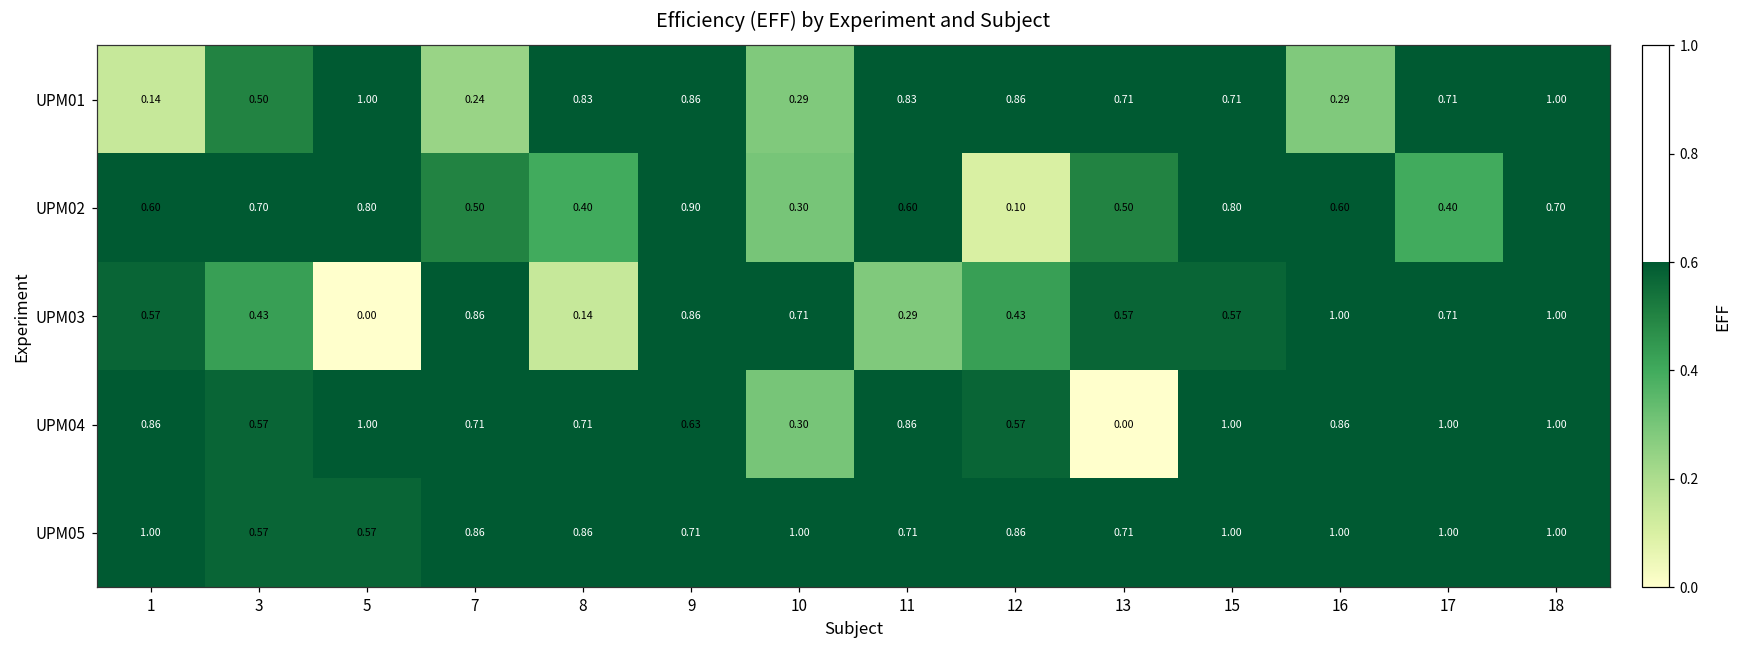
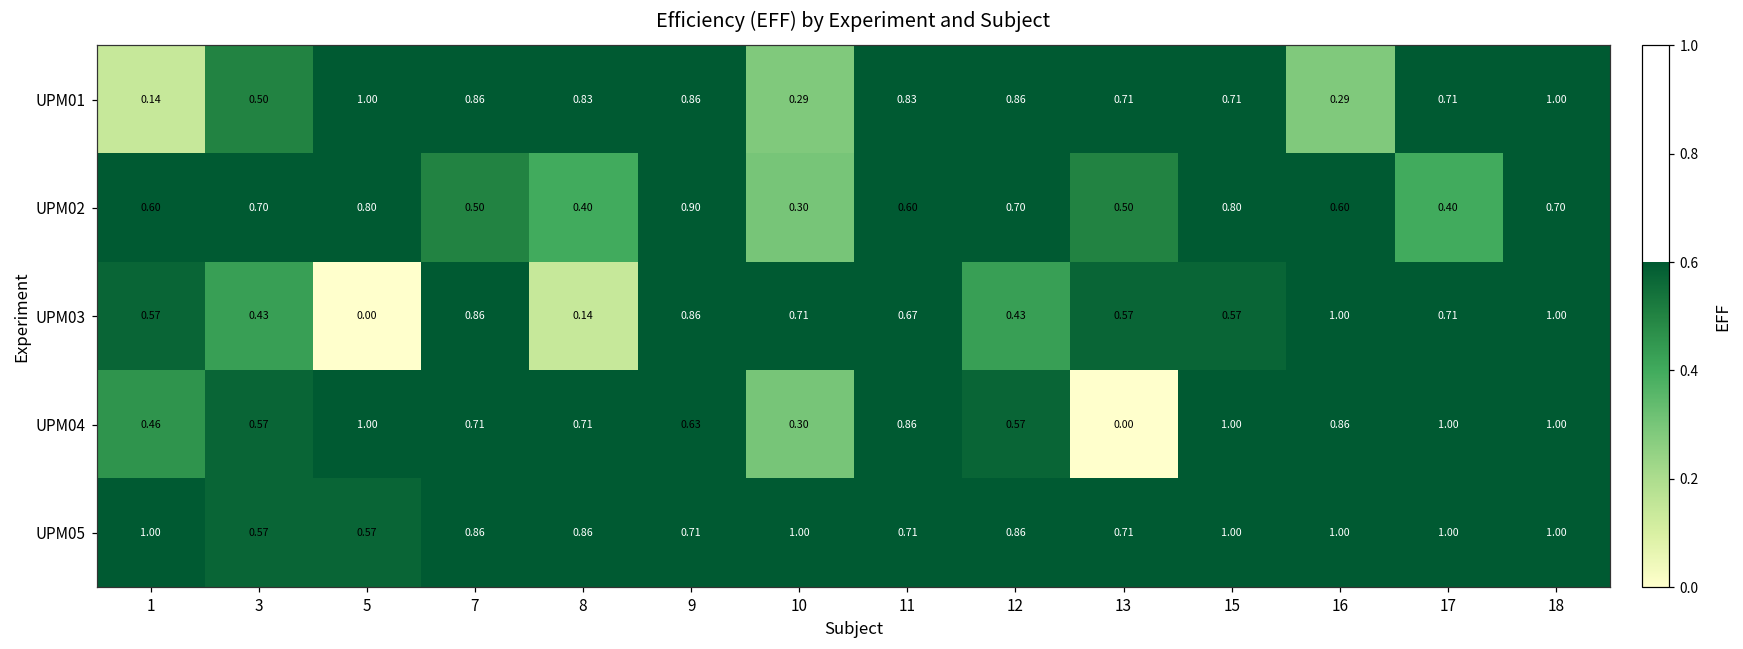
UPM01, 7: 0.24 -> 0.86
UPM02, 12: 0.10 -> 0.70
UPM03, 11: 0.29 -> 0.67
UPM04, 1: 0.86 -> 0.46
